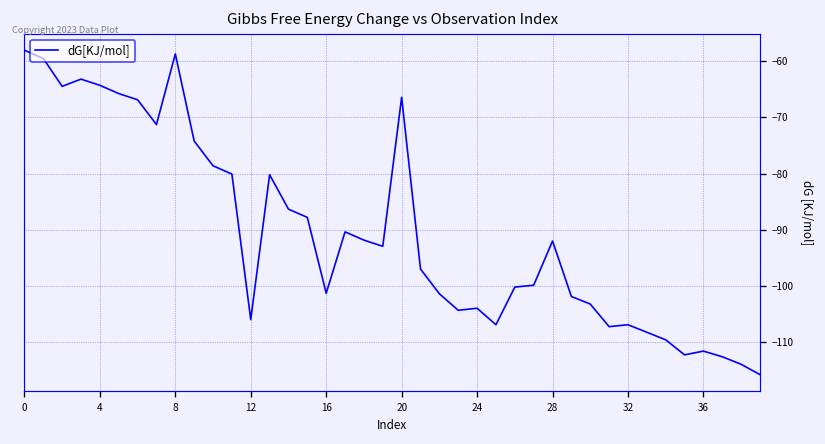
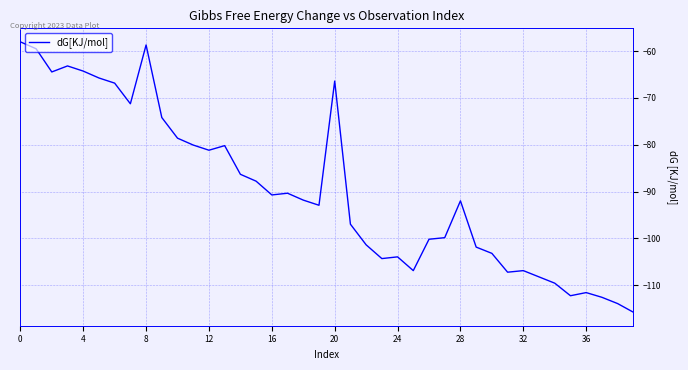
12: -106 -> -81
16: -101 -> -91
